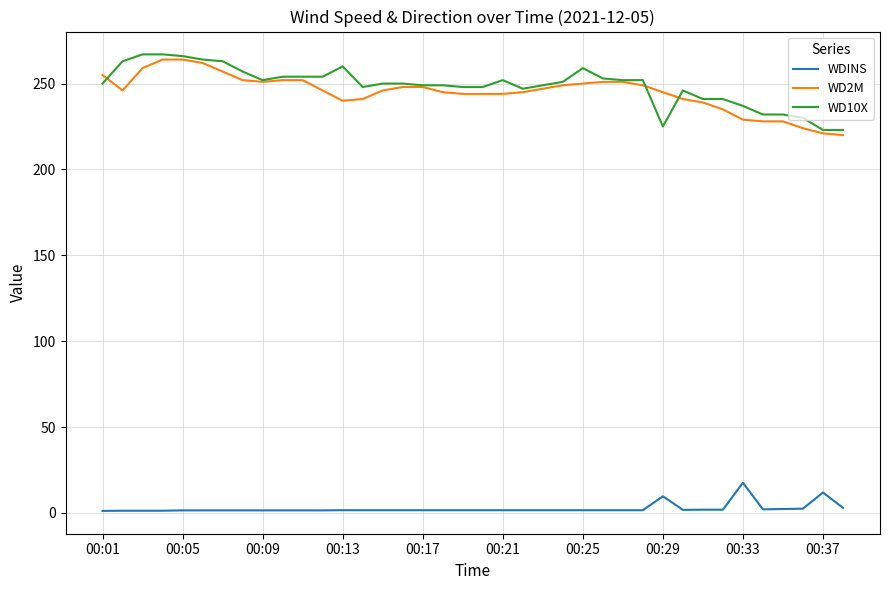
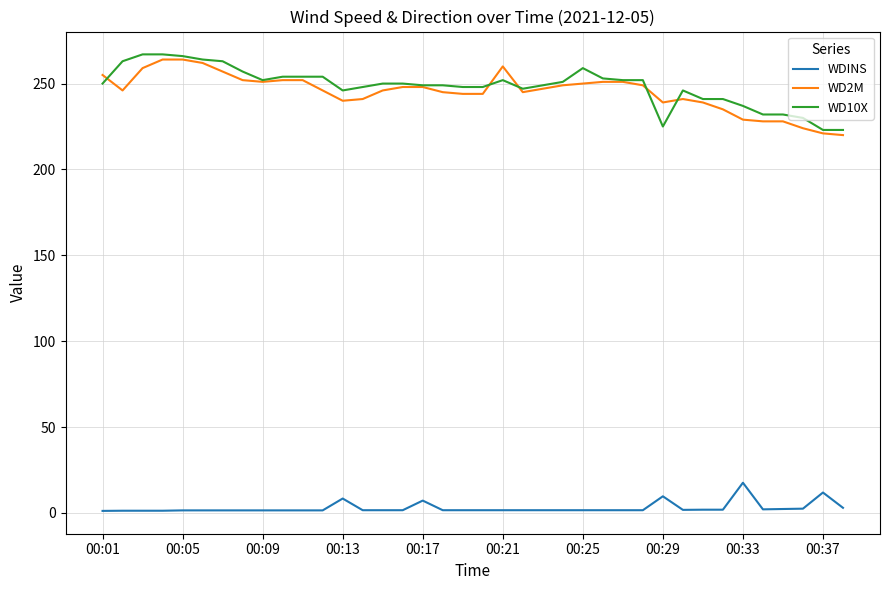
WDINS, 00:13: 2 -> 8
WD10X, 00:13: 260 -> 246
WDINS, 00:17: 2 -> 7
WD2M, 00:21: 244 -> 260
WD2M, 00:29: 245 -> 239
